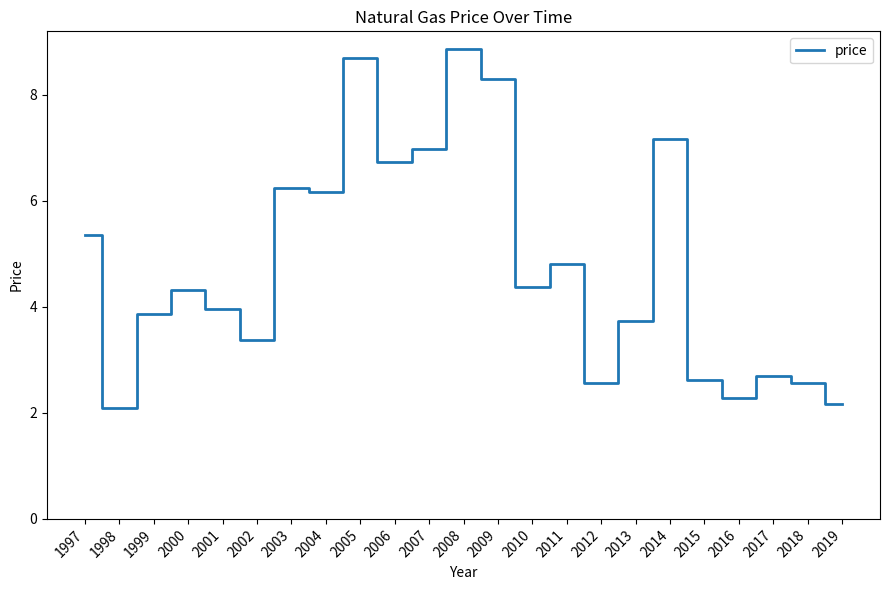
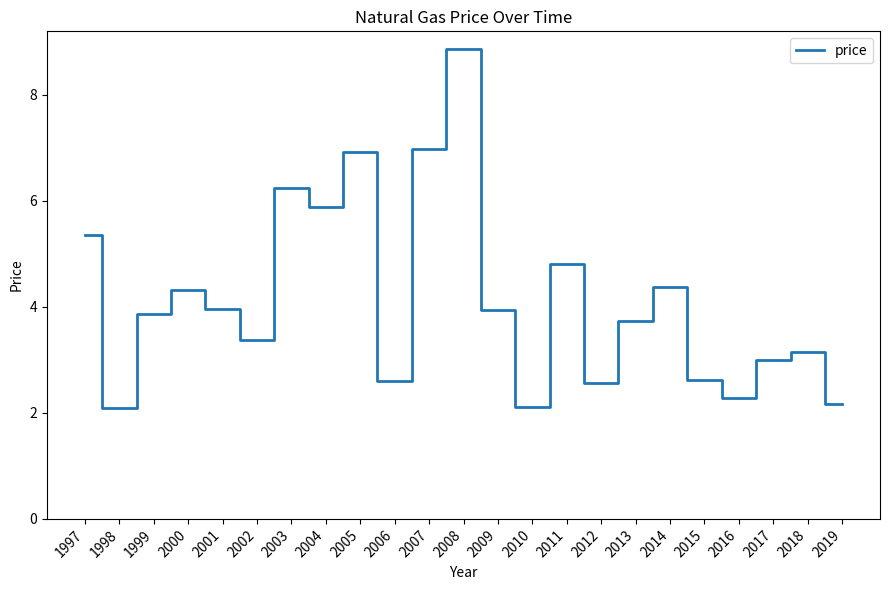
2004: 6.2 -> 5.9
2005: 8.7 -> 6.9
2006: 6.7 -> 2.6
2009: 8.3 -> 3.9
2010: 4.4 -> 2.1
2014: 7.2 -> 4.4
2017: 2.7 -> 3.0
2018: 2.6 -> 3.2
